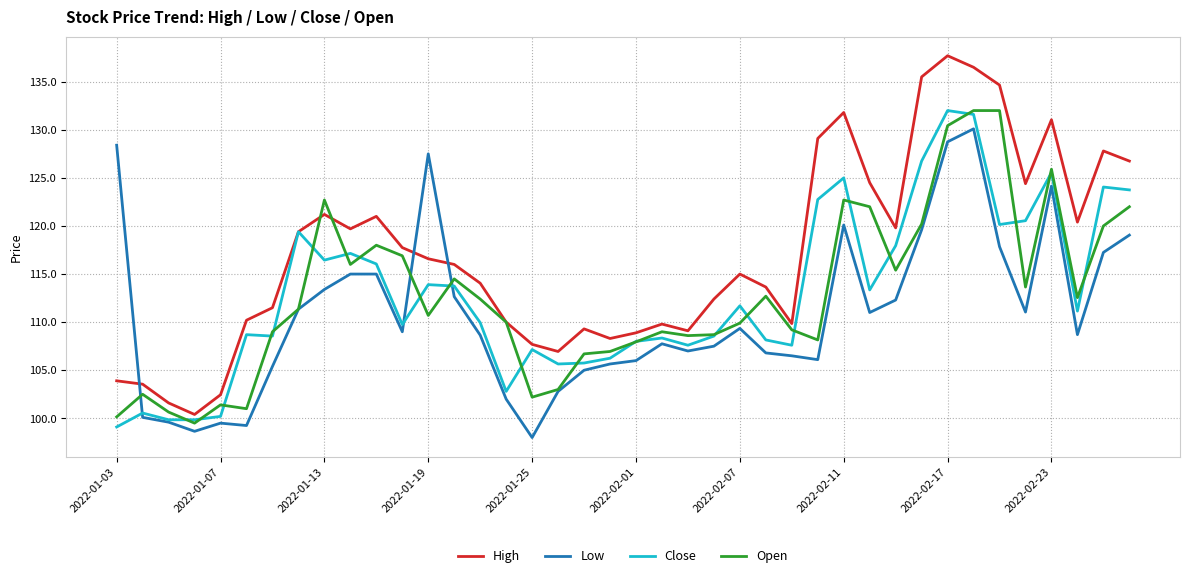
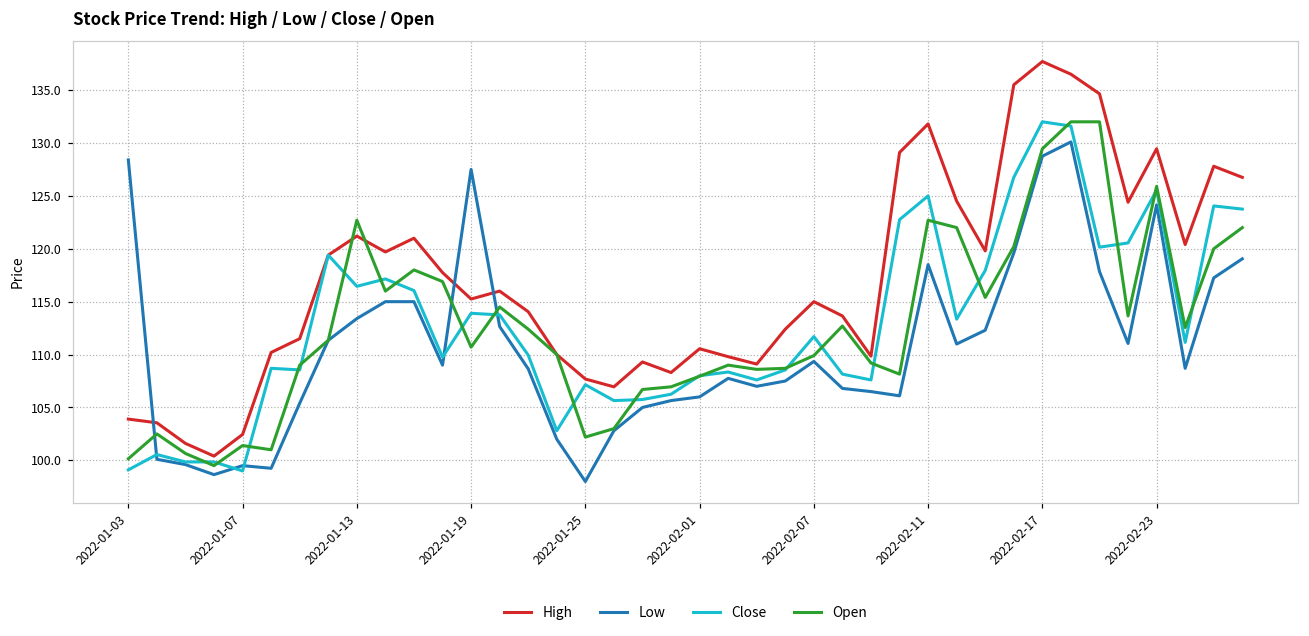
Close, 2022-01-07: 100 -> 99
High, 2022-01-19: 117 -> 115
High, 2022-02-01: 109 -> 111
Low, 2022-02-11: 120 -> 119
Open, 2022-02-17: 130 -> 129
High, 2022-02-23: 131 -> 129
